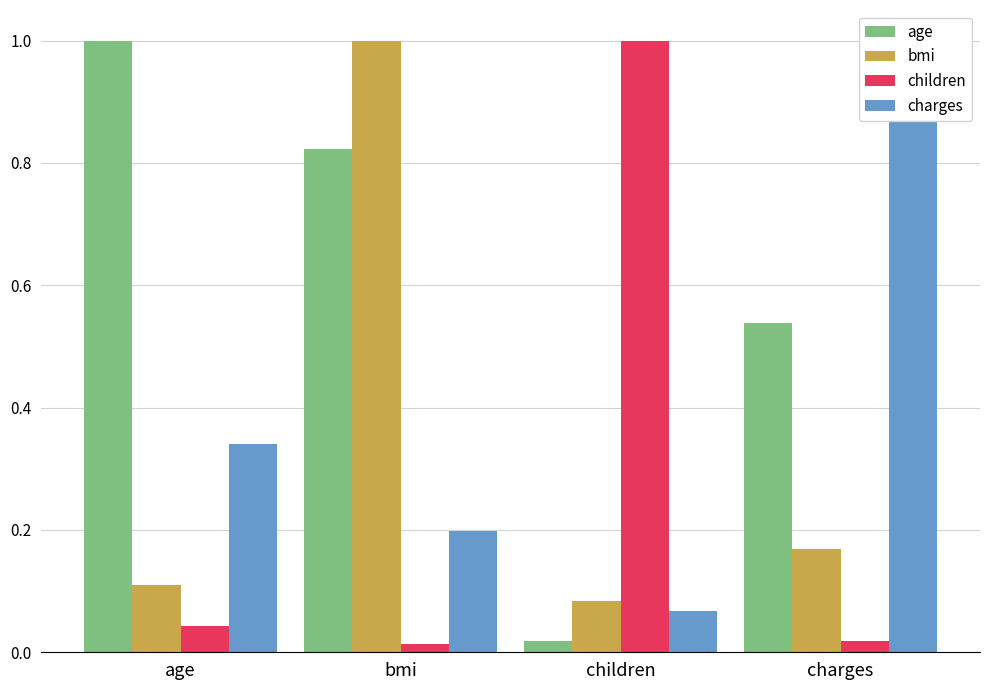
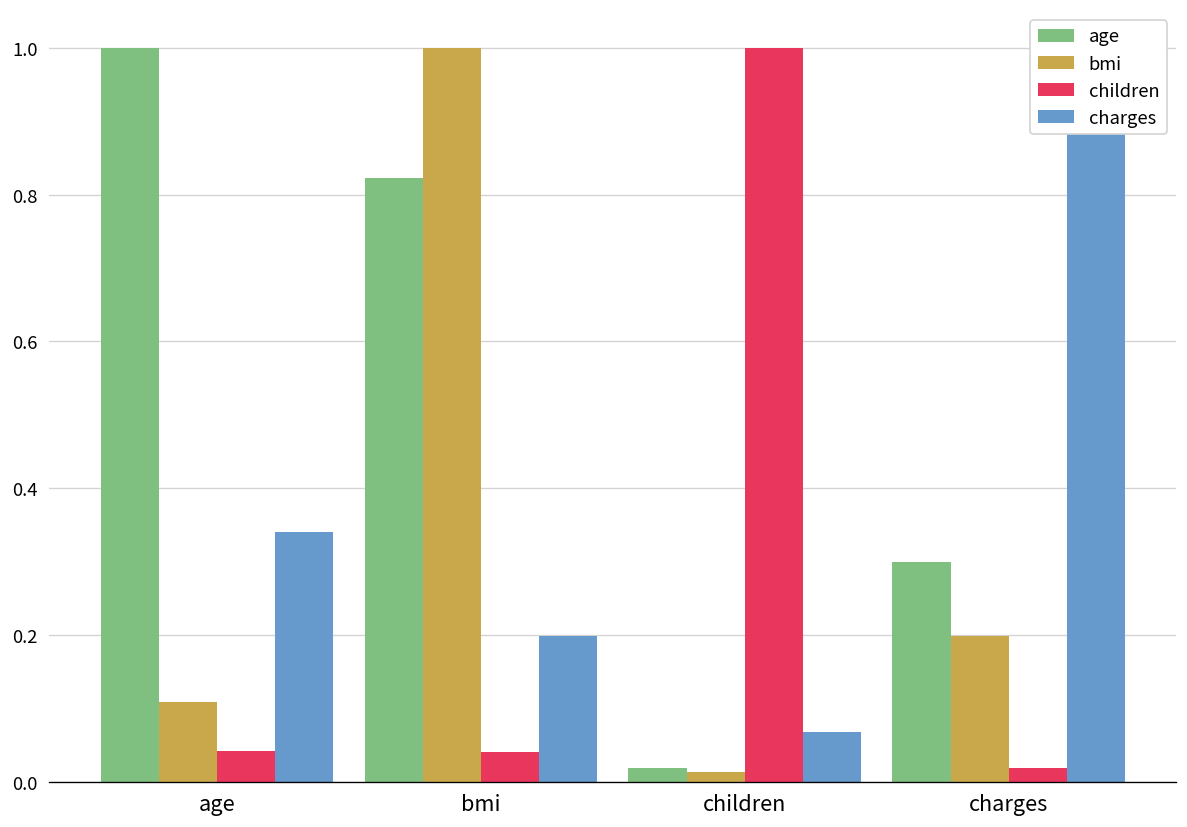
children, bmi: 0.01 -> 0.04
bmi, children: 0.08 -> 0.01
age, charges: 0.54 -> 0.30
bmi, charges: 0.17 -> 0.20
